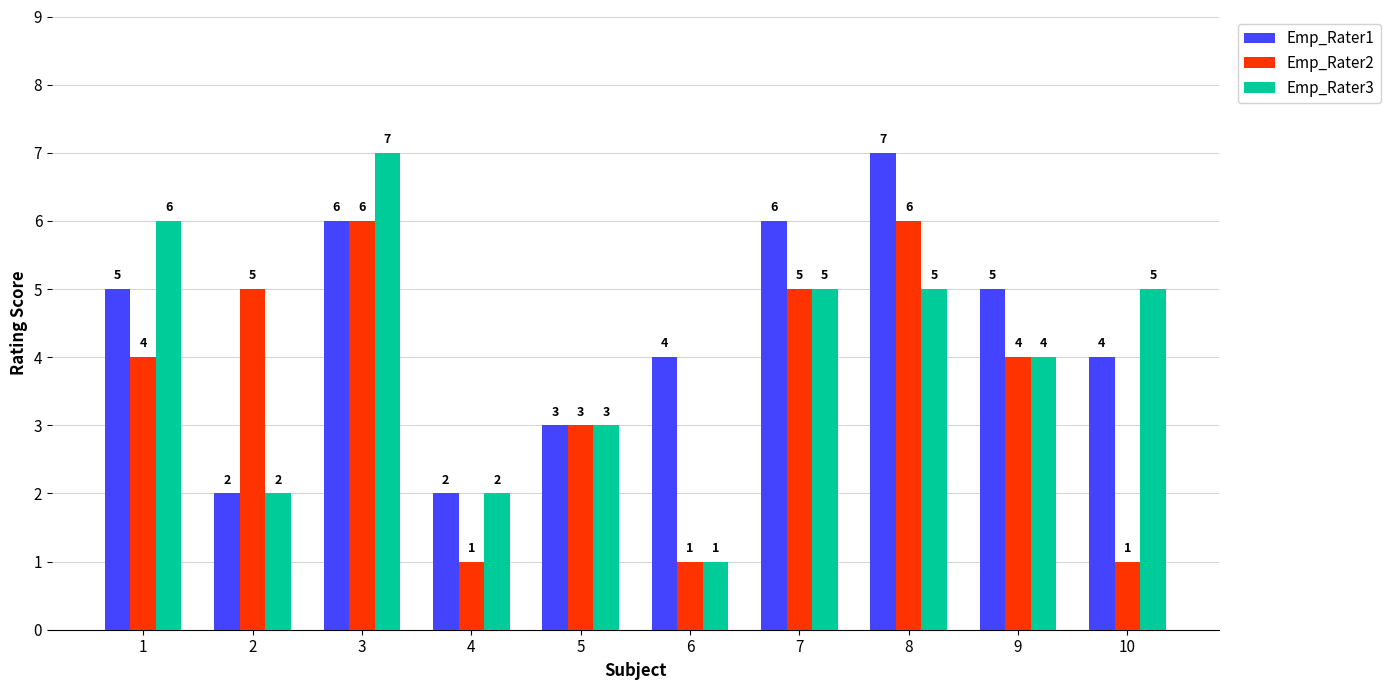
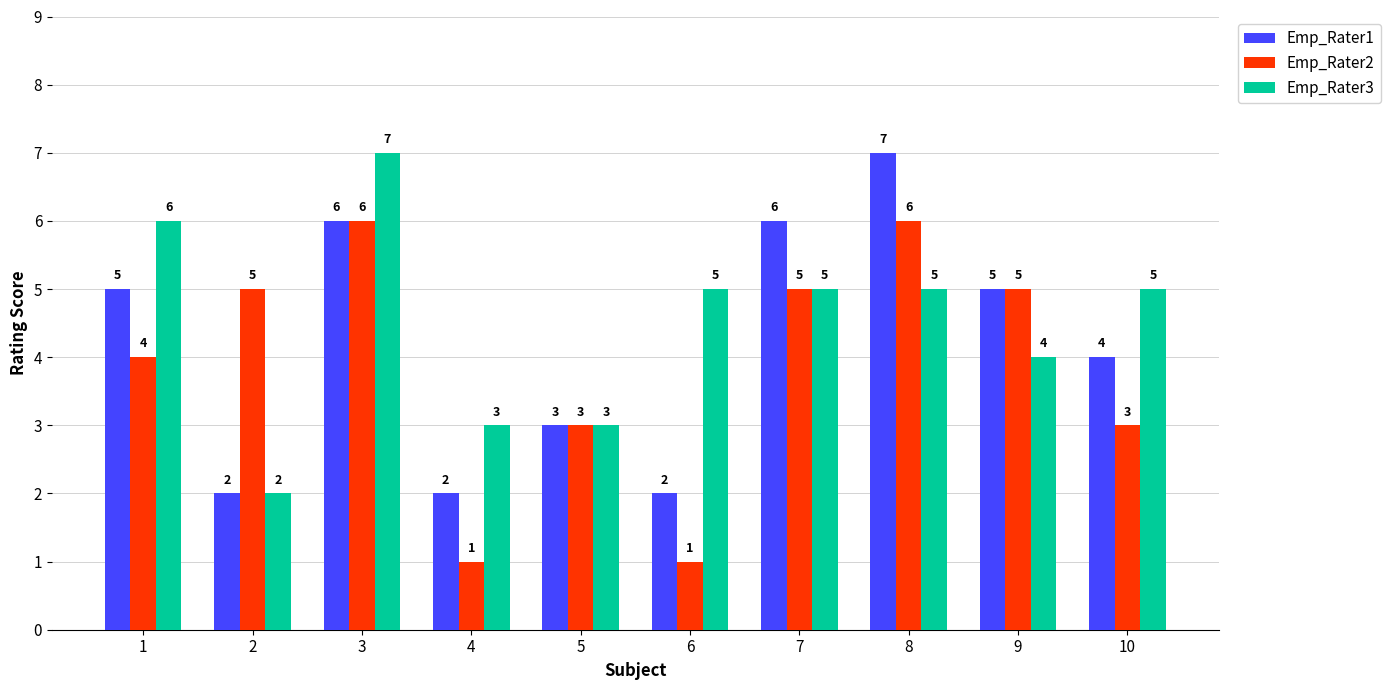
Emp_Rater3, 4: 2 -> 3
Emp_Rater1, 6: 4 -> 2
Emp_Rater3, 6: 1 -> 5
Emp_Rater2, 9: 4 -> 5
Emp_Rater2, 10: 1 -> 3
